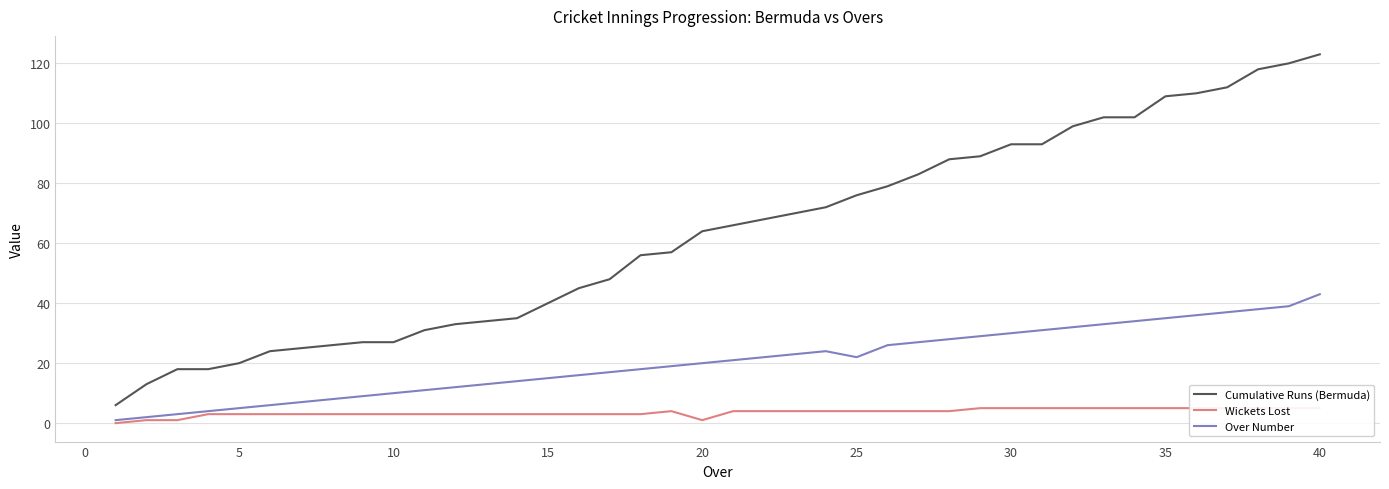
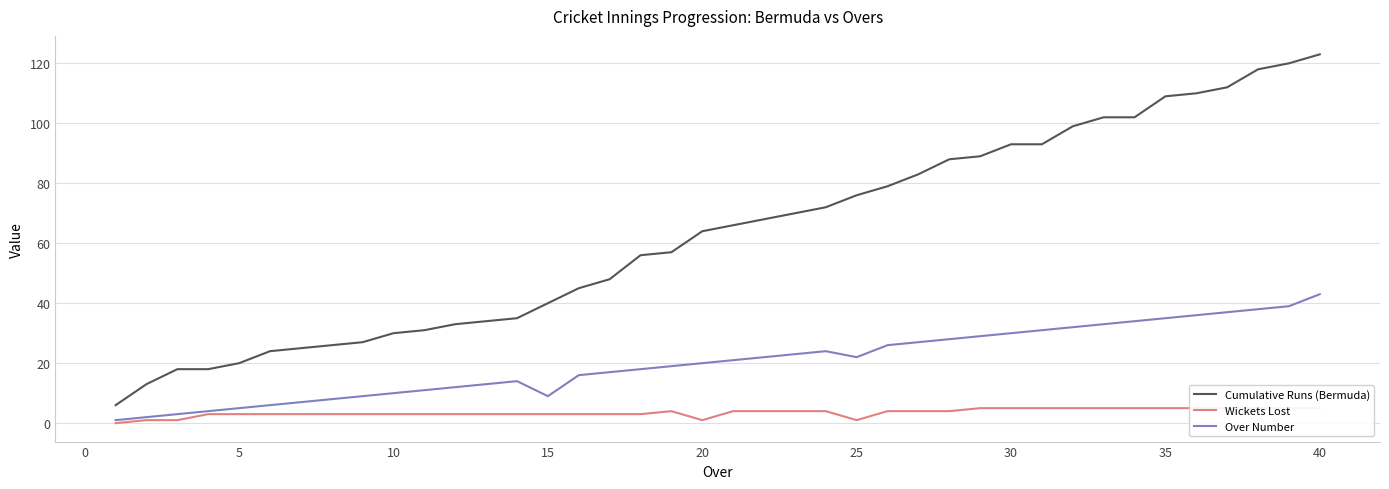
Cumulative Runs (Bermuda), 10: 27 -> 30
Over Number, 15: 15 -> 9
Wickets Lost, 25: 4 -> 1
